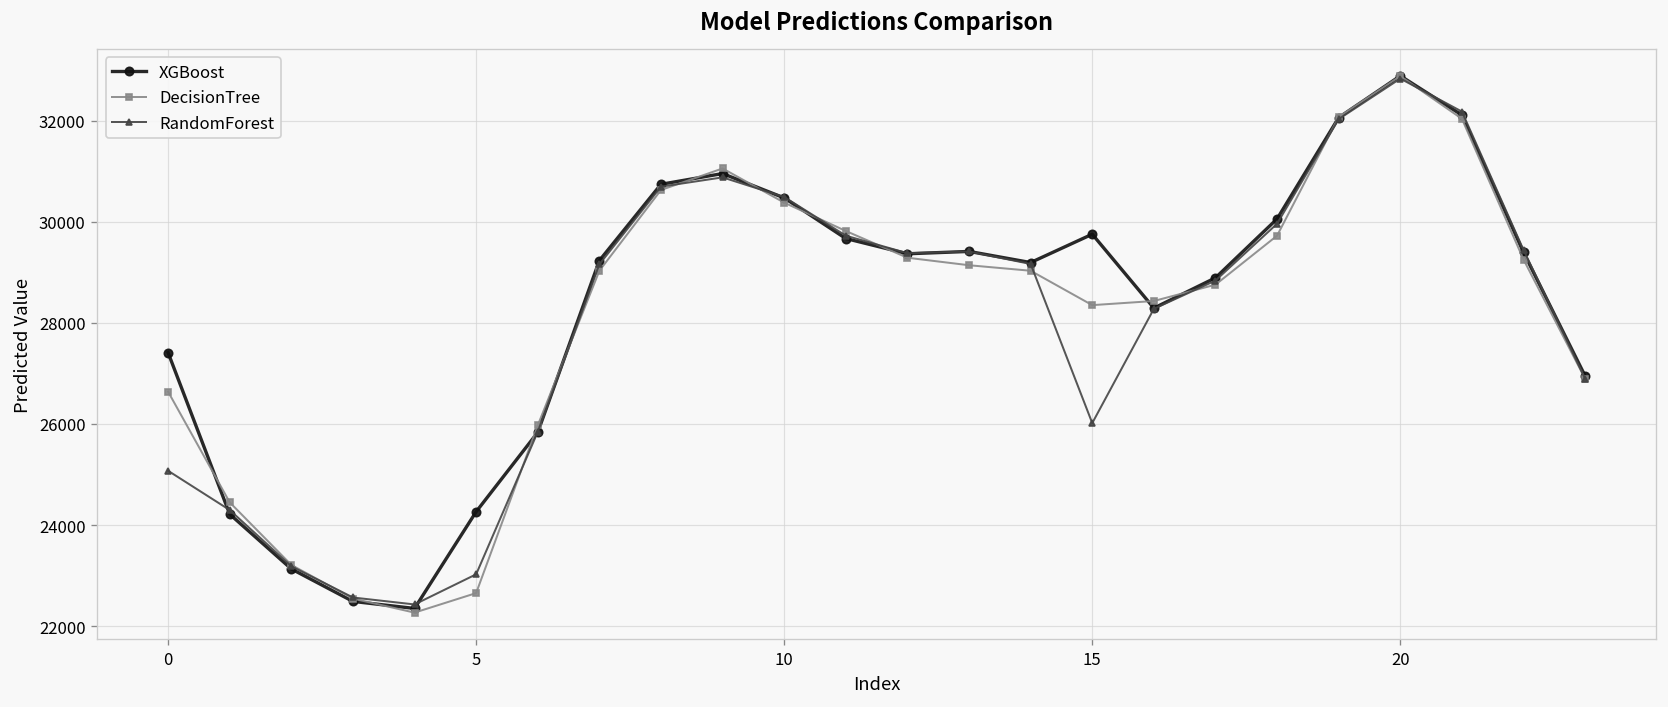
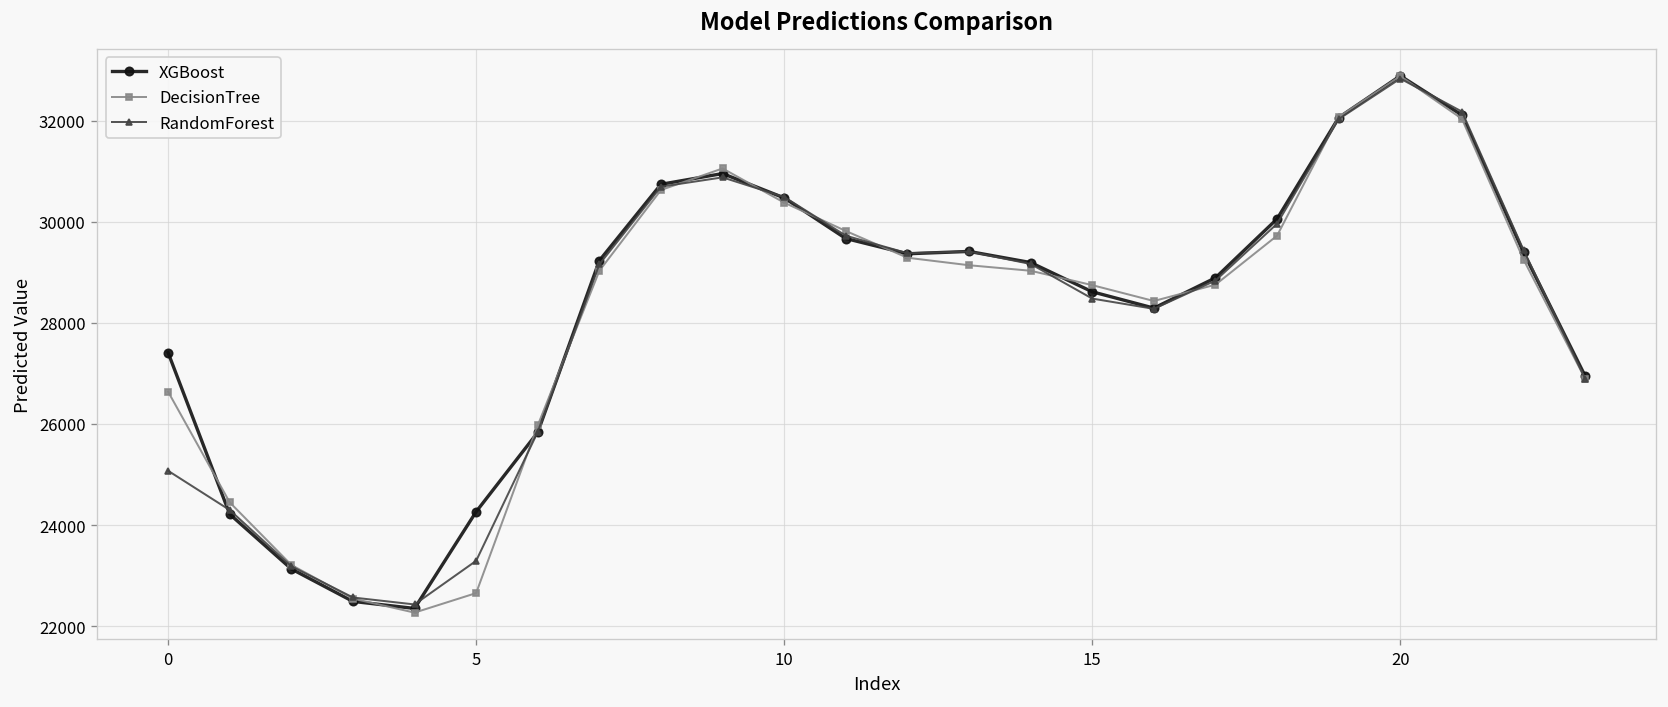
RandomForest, 5: 23000 -> 23300
XGBoost, 15: 29800 -> 28600
DecisionTree, 15: 28300 -> 28700
RandomForest, 15: 26000 -> 28500
